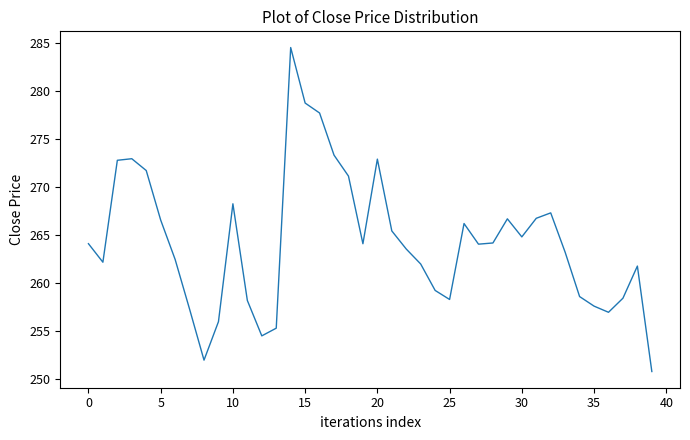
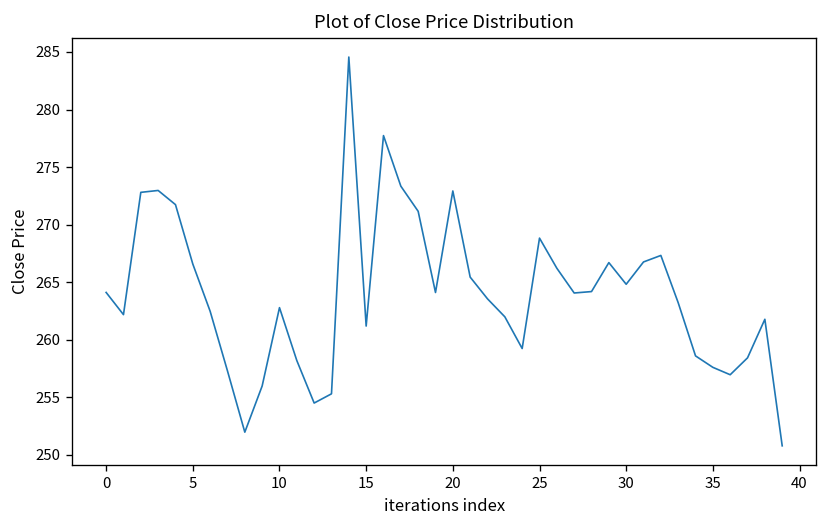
10: 268 -> 263
15: 279 -> 261
25: 258 -> 269
